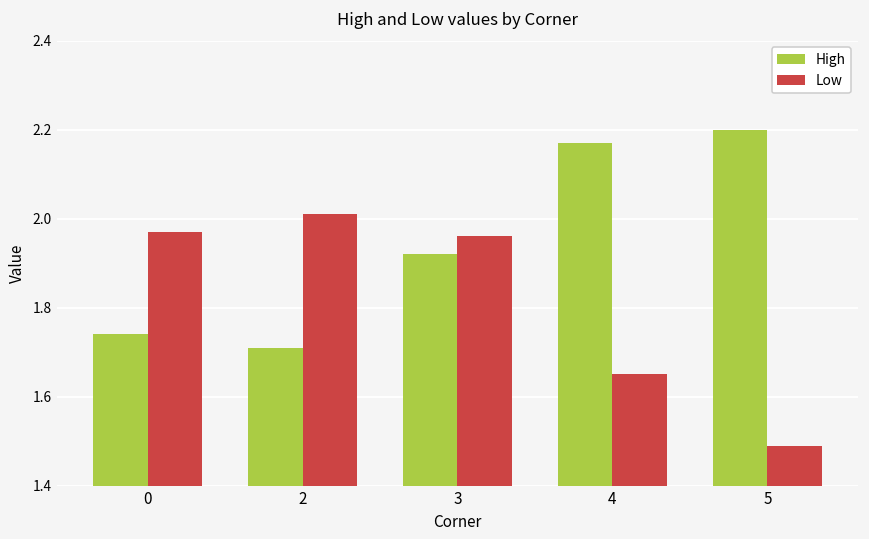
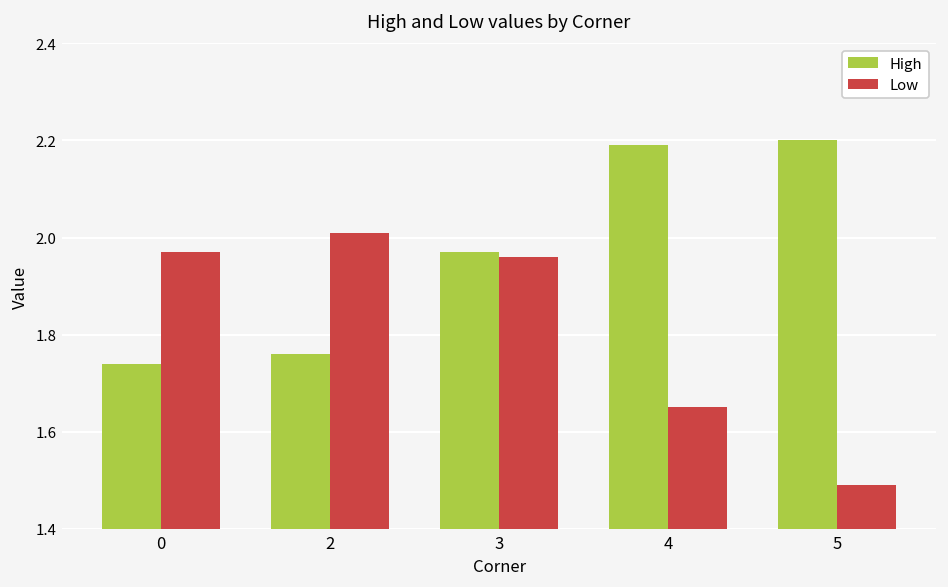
High, 2: 1.71 -> 1.76
High, 3: 1.92 -> 1.97
High, 4: 2.17 -> 2.19
